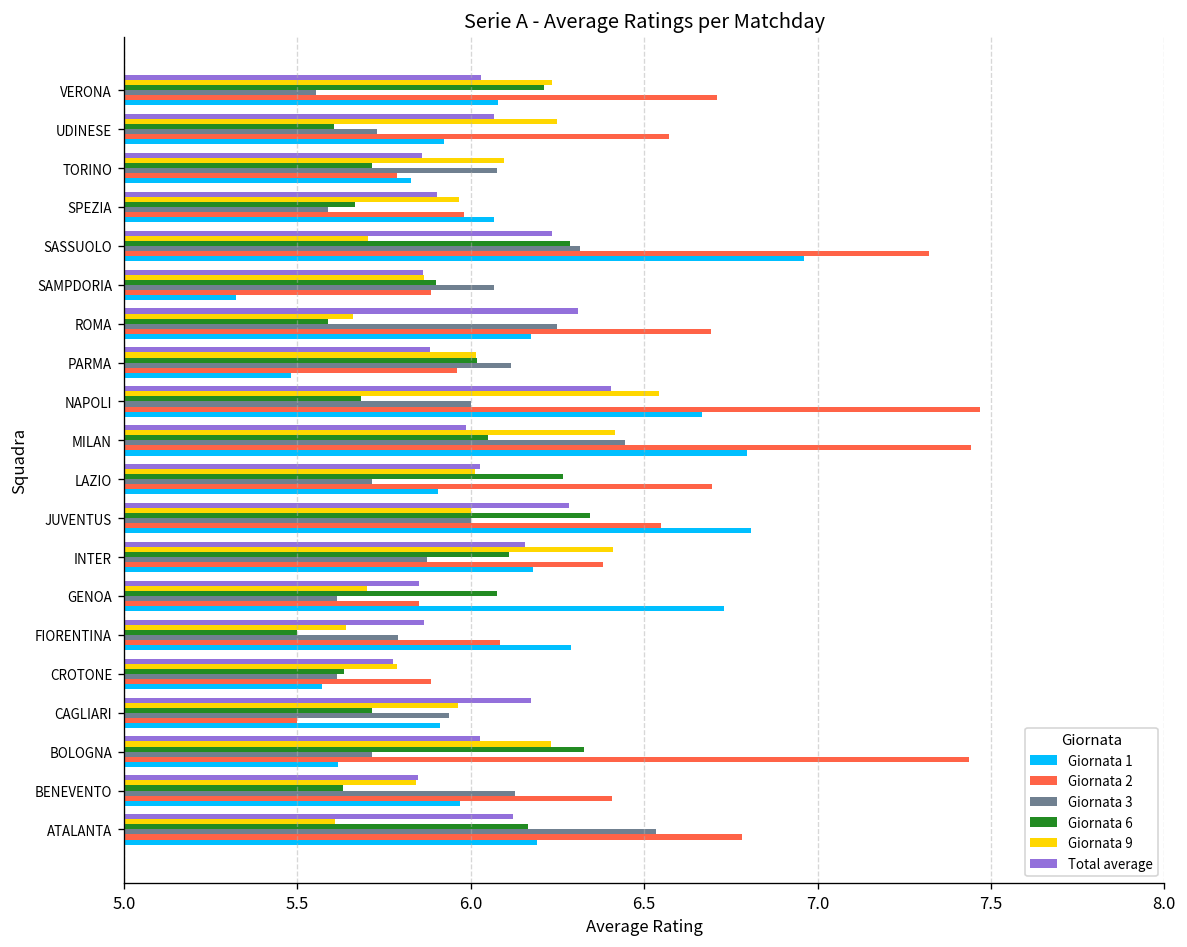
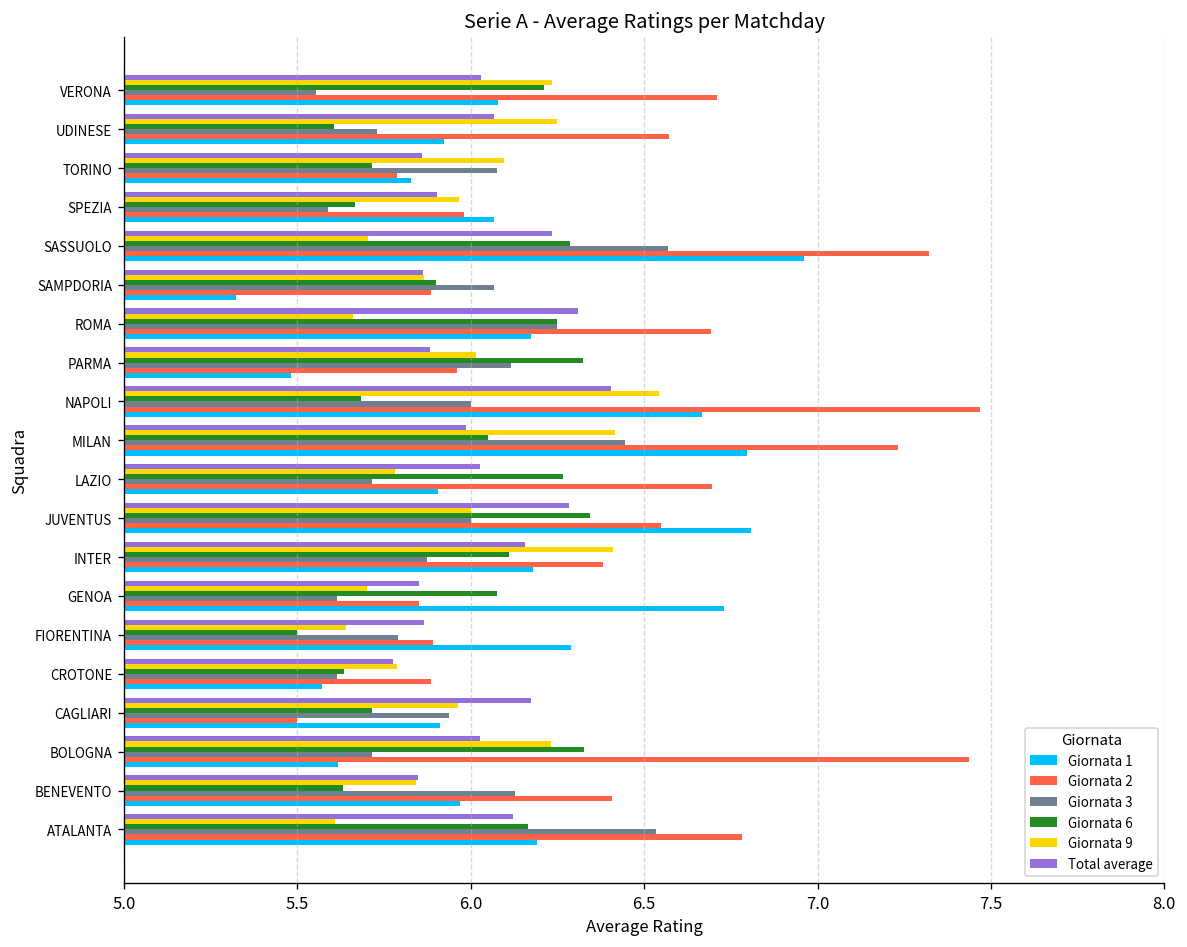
Giornata 3, SASSUOLO: 6.32 -> 6.57
Giornata 6, ROMA: 5.59 -> 6.25
Giornata 6, PARMA: 6.02 -> 6.32
Giornata 2, MILAN: 7.44 -> 7.23
Giornata 9, LAZIO: 6.01 -> 5.78
Giornata 2, FIORENTINA: 6.08 -> 5.89
